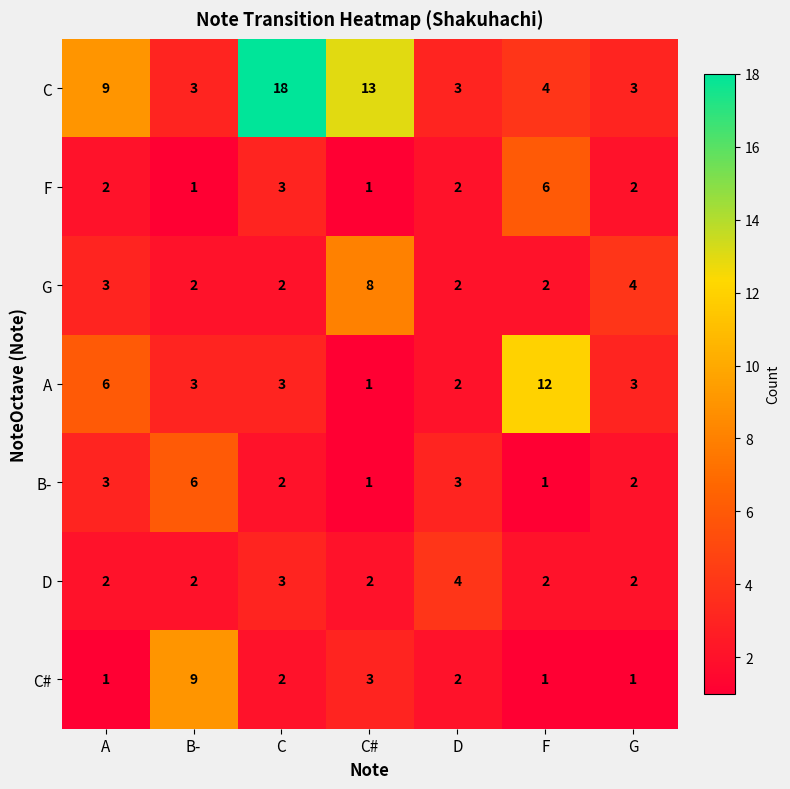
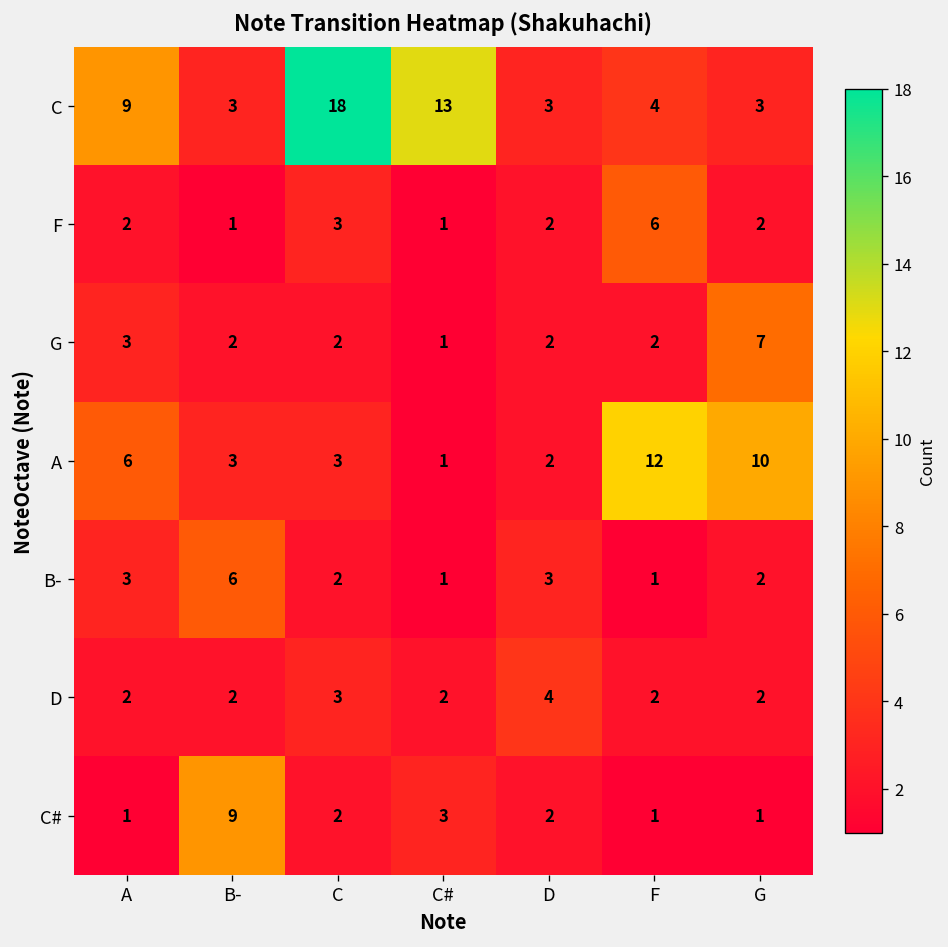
G, C#: 8 -> 1
G, G: 4 -> 7
A, G: 3 -> 10
